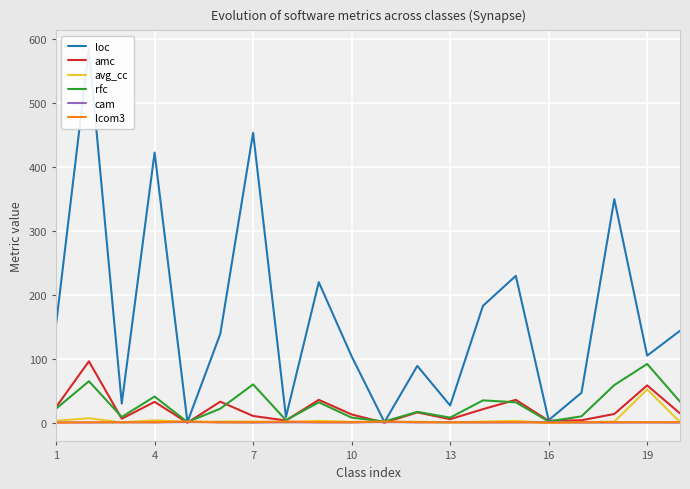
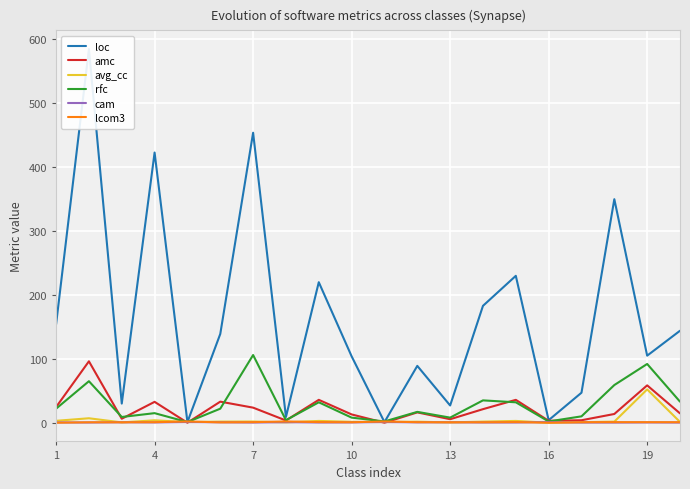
rfc, 4: 40 -> 20
amc, 7: 10 -> 20
rfc, 7: 60 -> 110
